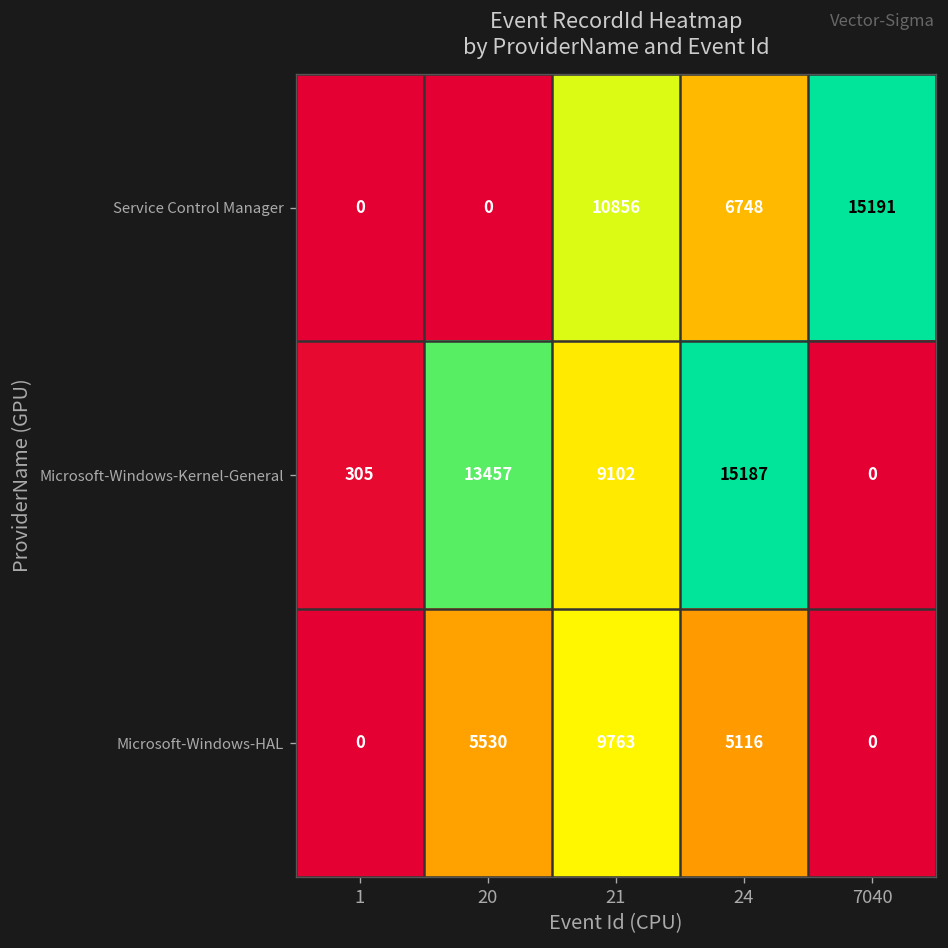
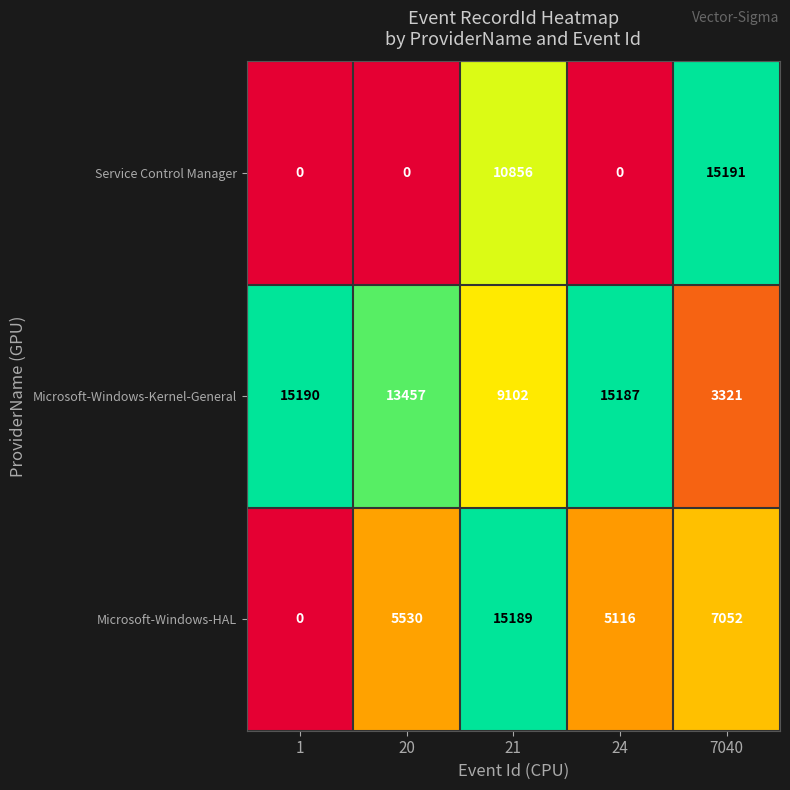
Service Control Manager, 24: 6748 -> 0
Microsoft-Windows-Kernel-General, 1: 305 -> 15190
Microsoft-Windows-Kernel-General, 7040: 0 -> 3321
Microsoft-Windows-HAL, 21: 9763 -> 15189
Microsoft-Windows-HAL, 7040: 0 -> 7052
